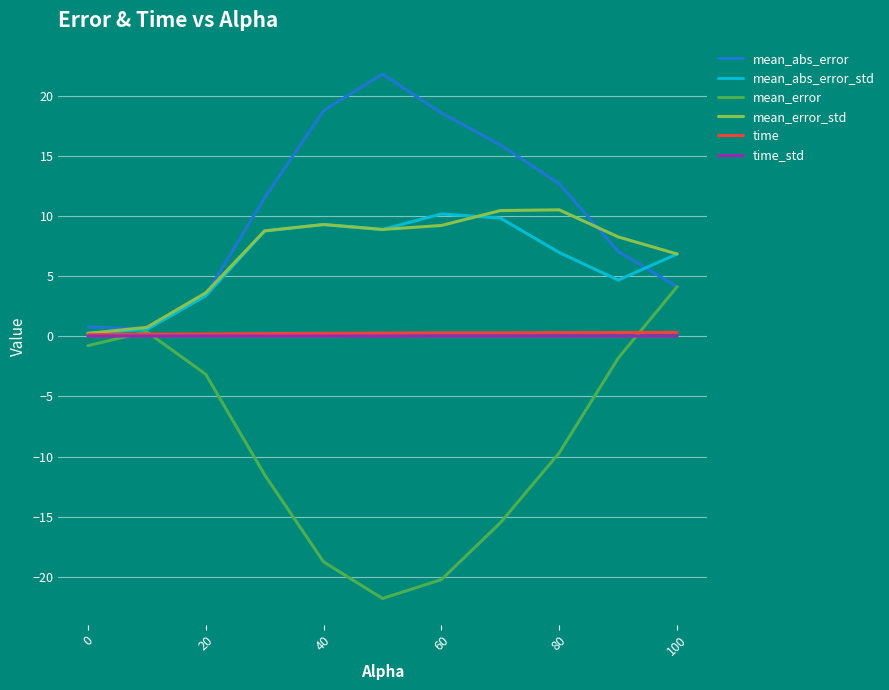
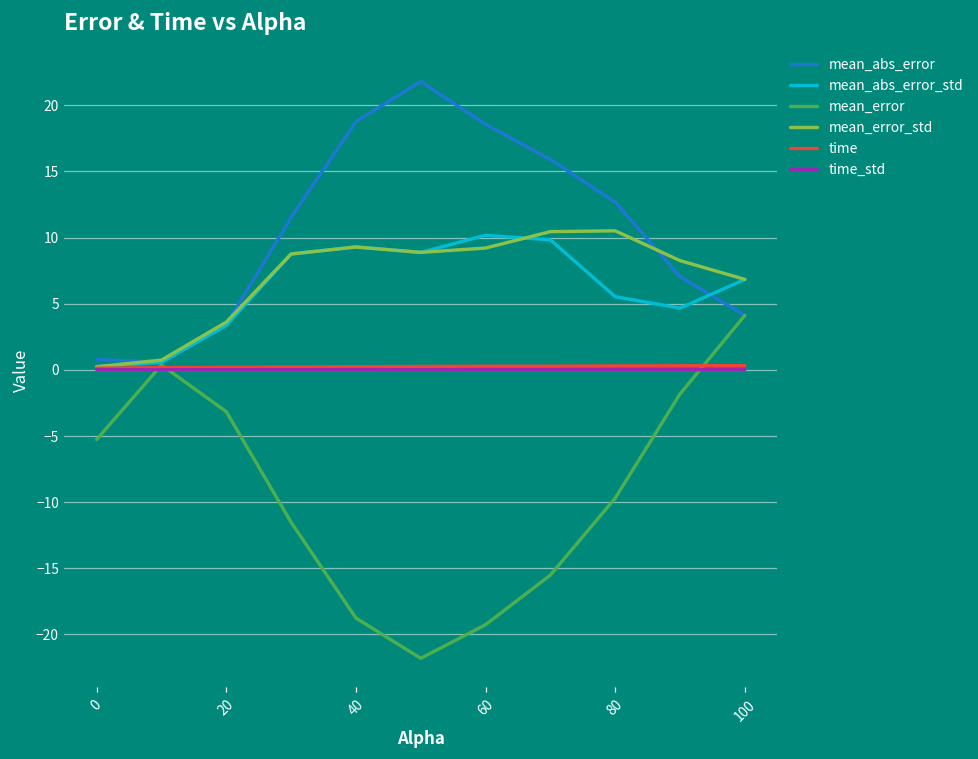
mean_error, 0: -0.8 -> -5.3
mean_error, 60: -20.2 -> -19.3
mean_abs_error_std, 80: 7.0 -> 5.5
